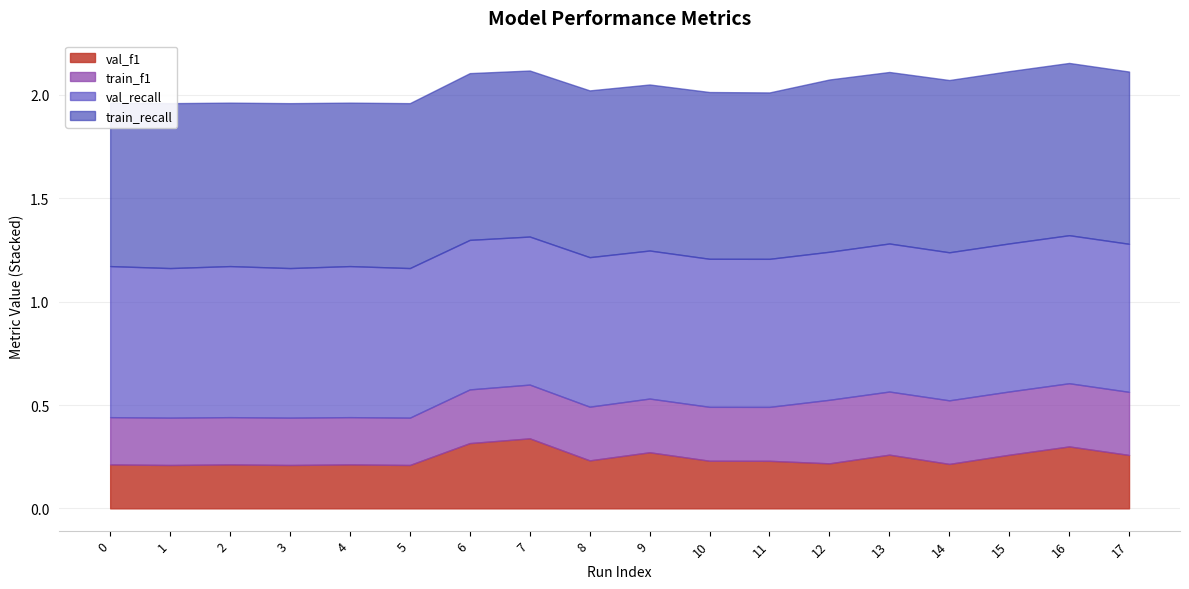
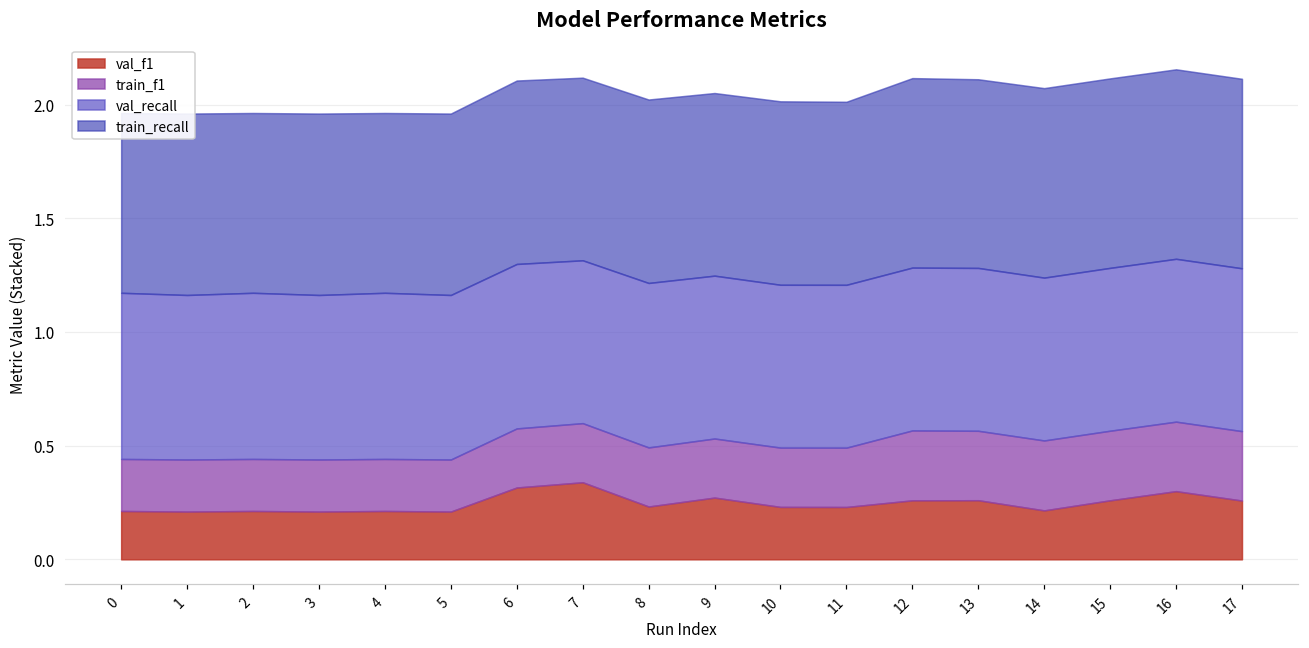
val_f1, 12: 0.22 -> 0.26
